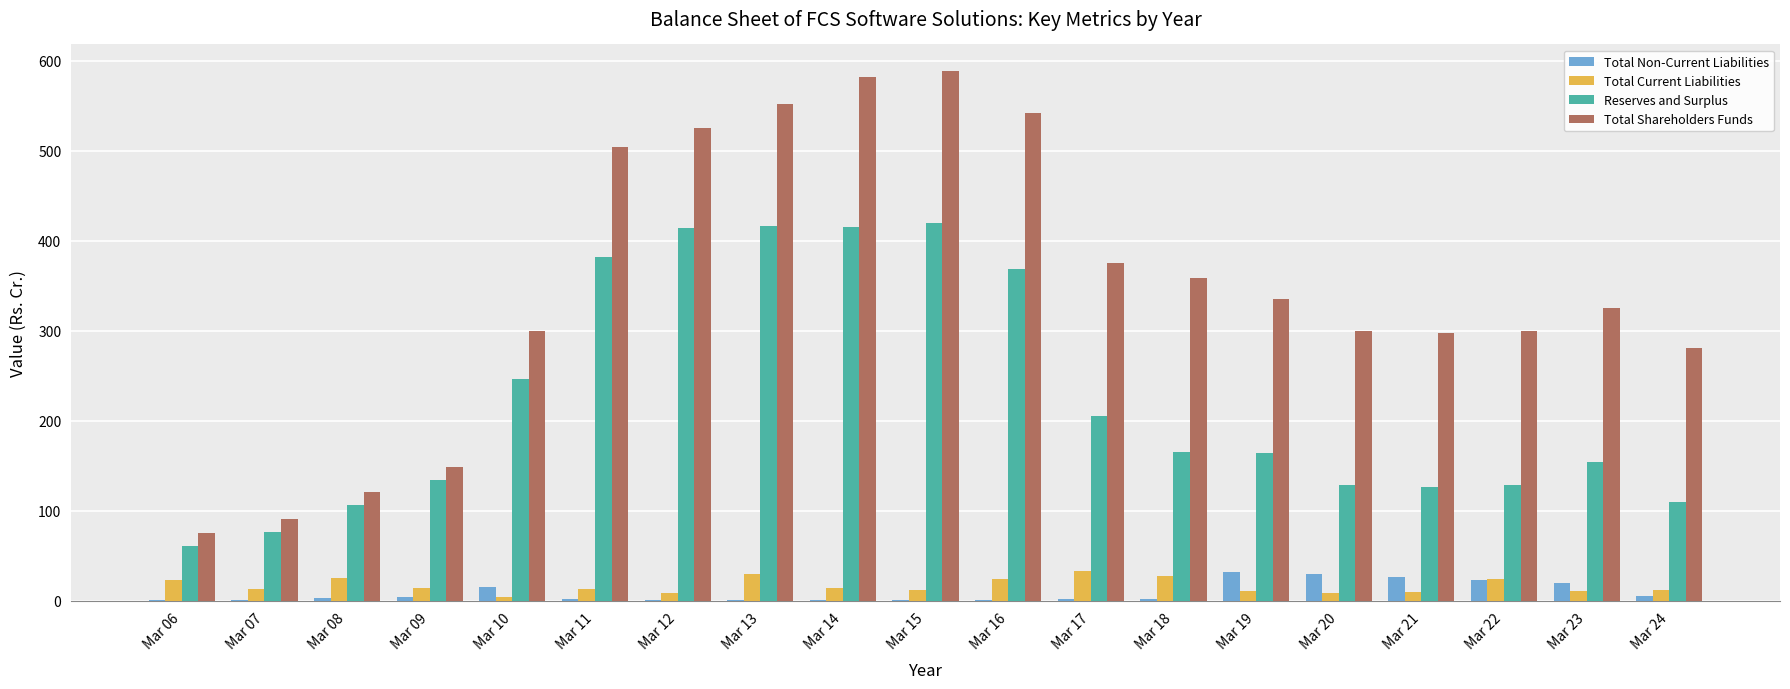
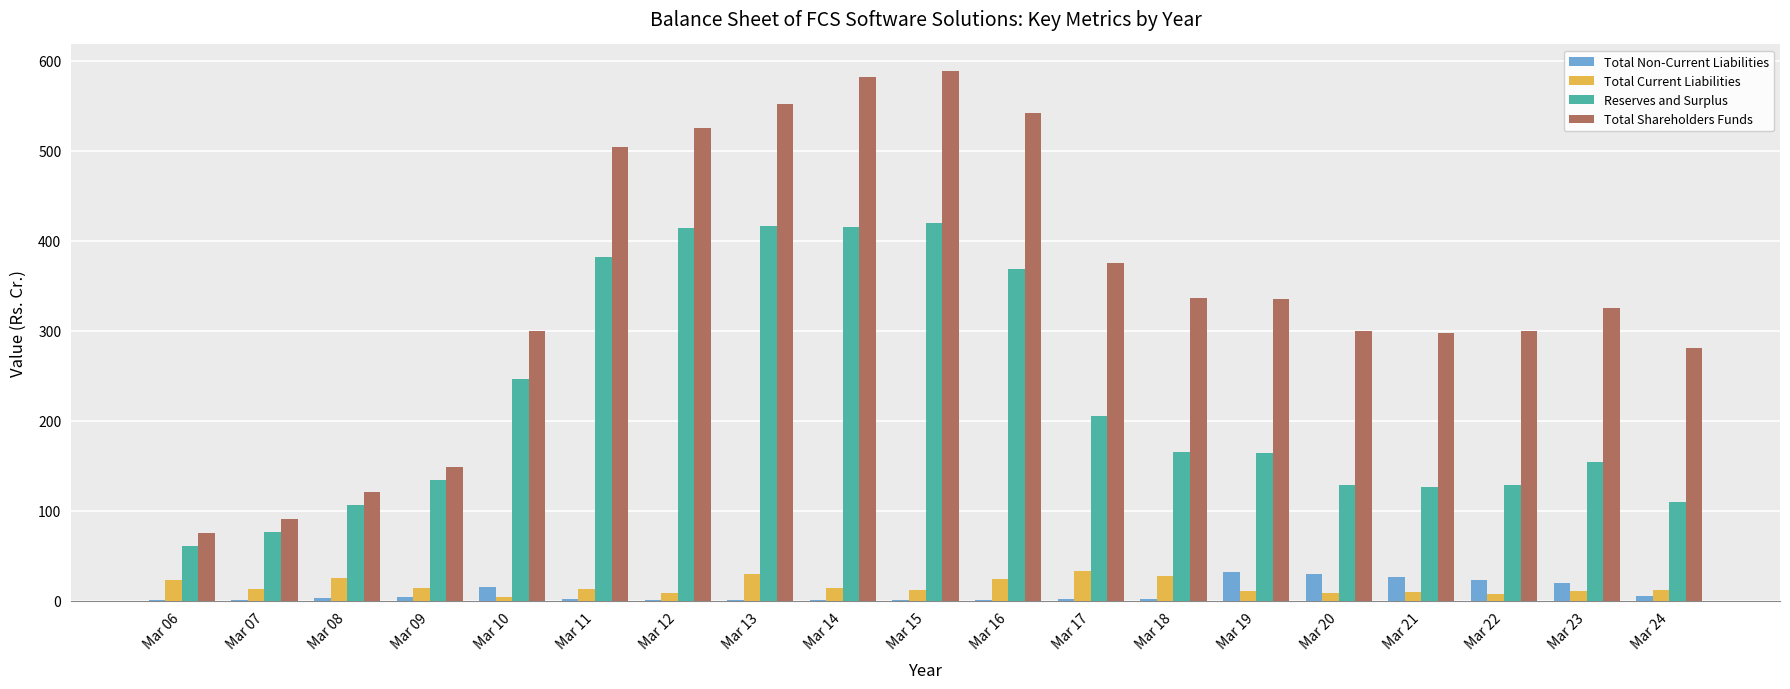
Total Shareholders Funds, Mar 18: 360 -> 340
Total Current Liabilities, Mar 22: 20 -> 10
